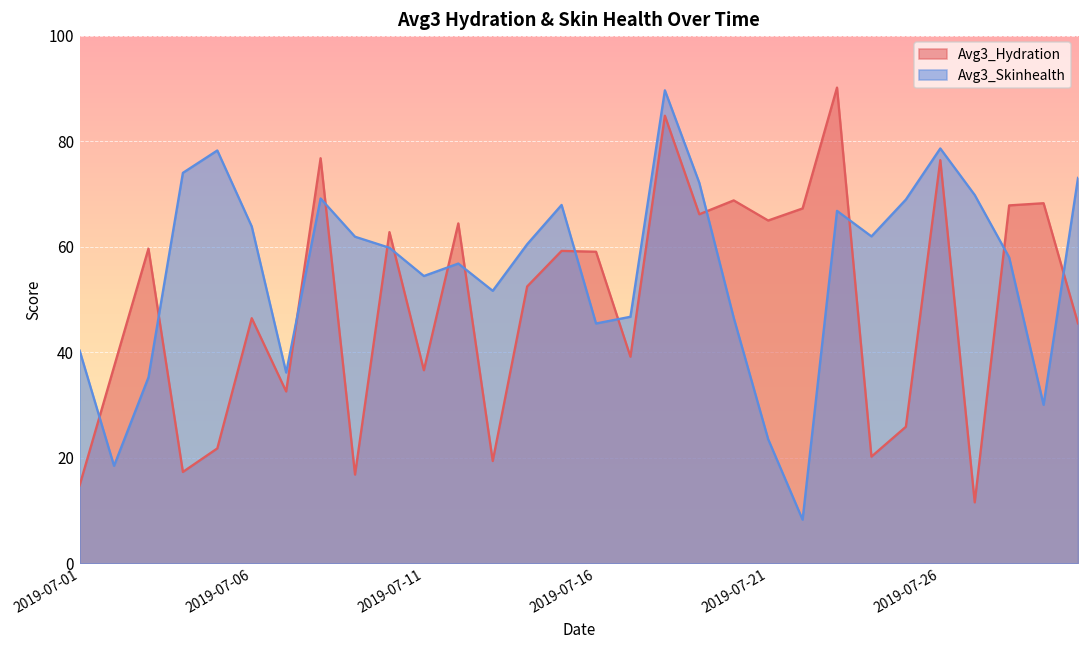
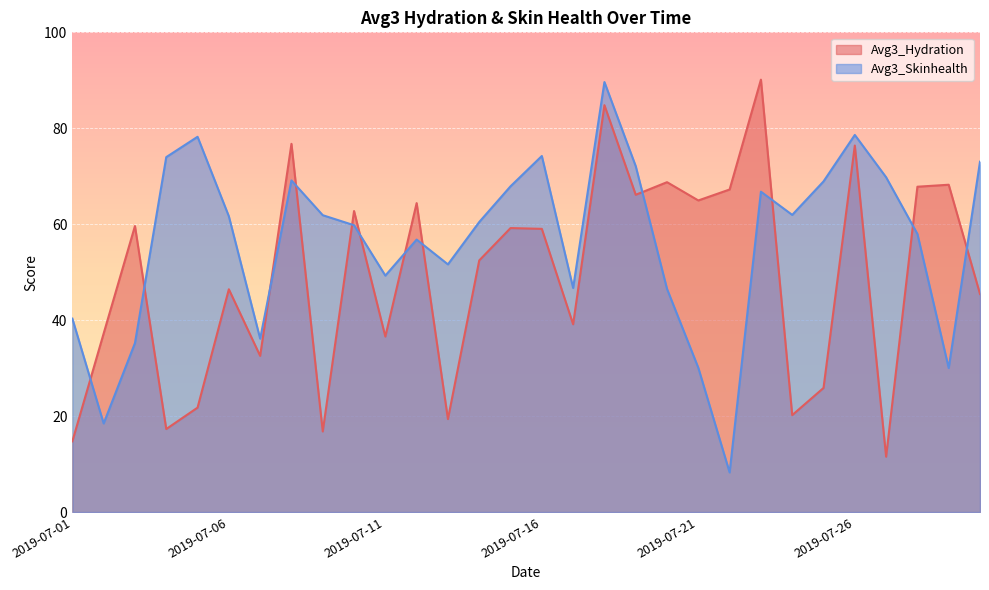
Avg3_Skinhealth, 2019-07-06: 64 -> 62
Avg3_Skinhealth, 2019-07-11: 54 -> 49
Avg3_Skinhealth, 2019-07-16: 45 -> 74
Avg3_Skinhealth, 2019-07-21: 24 -> 30
